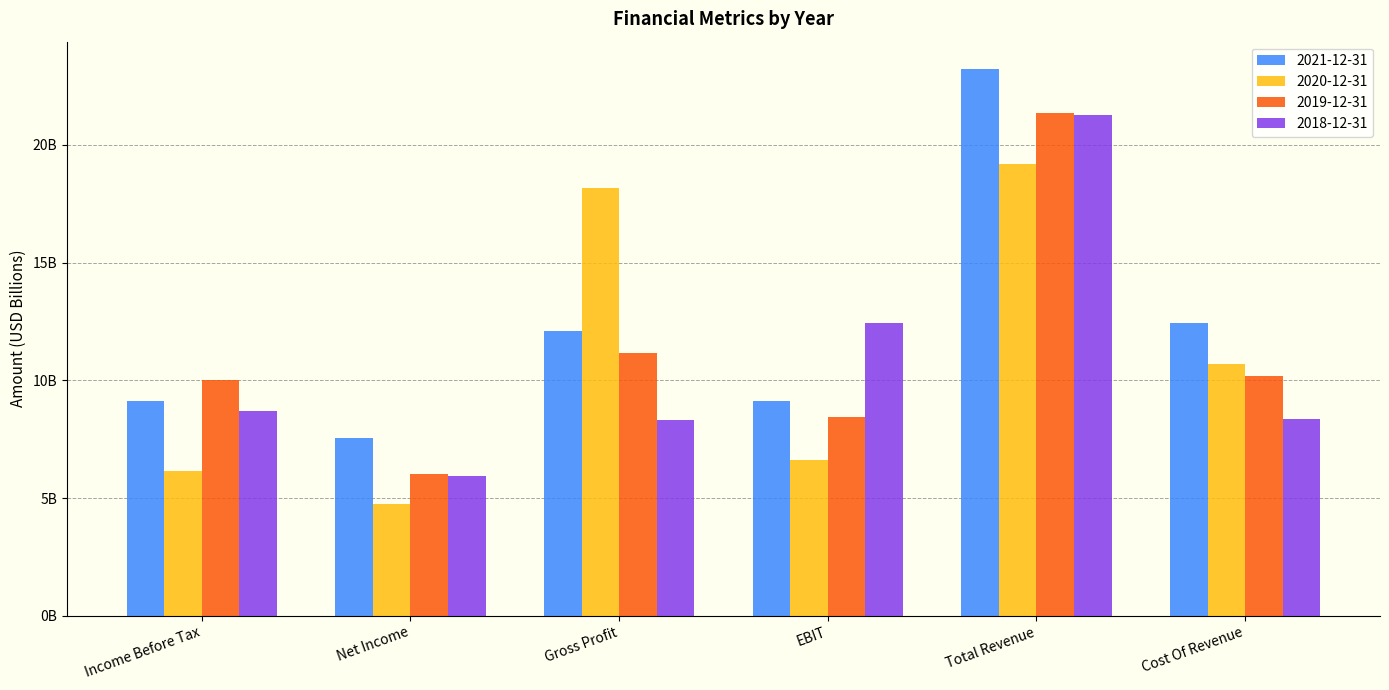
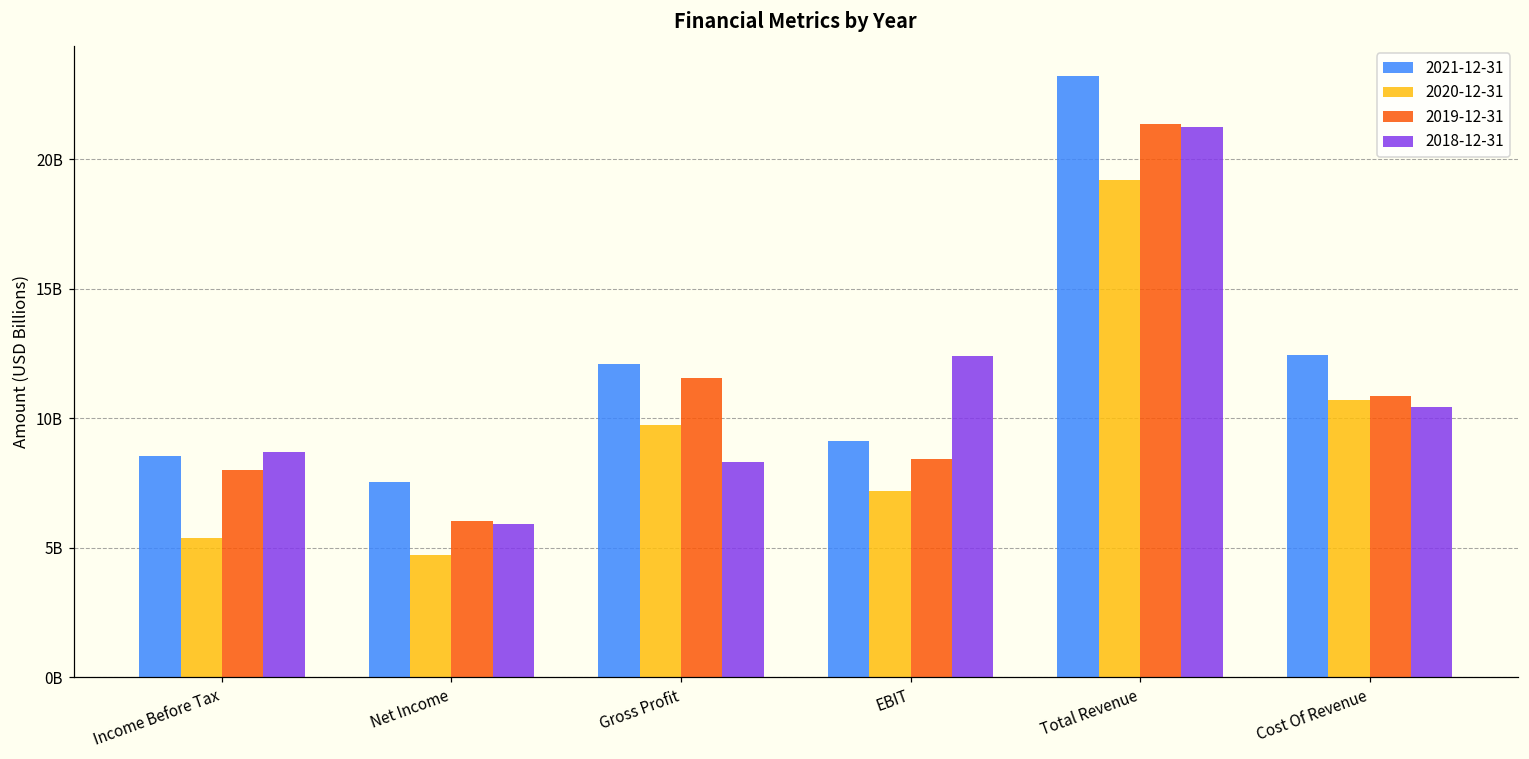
2021-12-31, Income Before Tax: 9100000000 -> 8500000000
2020-12-31, Income Before Tax: 6100000000 -> 5400000000
2019-12-31, Income Before Tax: 10000000000 -> 8000000000
2020-12-31, Gross Profit: 18200000000 -> 9800000000
2019-12-31, Gross Profit: 11200000000 -> 11600000000
2020-12-31, EBIT: 6600000000 -> 7200000000
2019-12-31, Cost Of Revenue: 10200000000 -> 10900000000
2018-12-31, Cost Of Revenue: 8300000000 -> 10400000000
